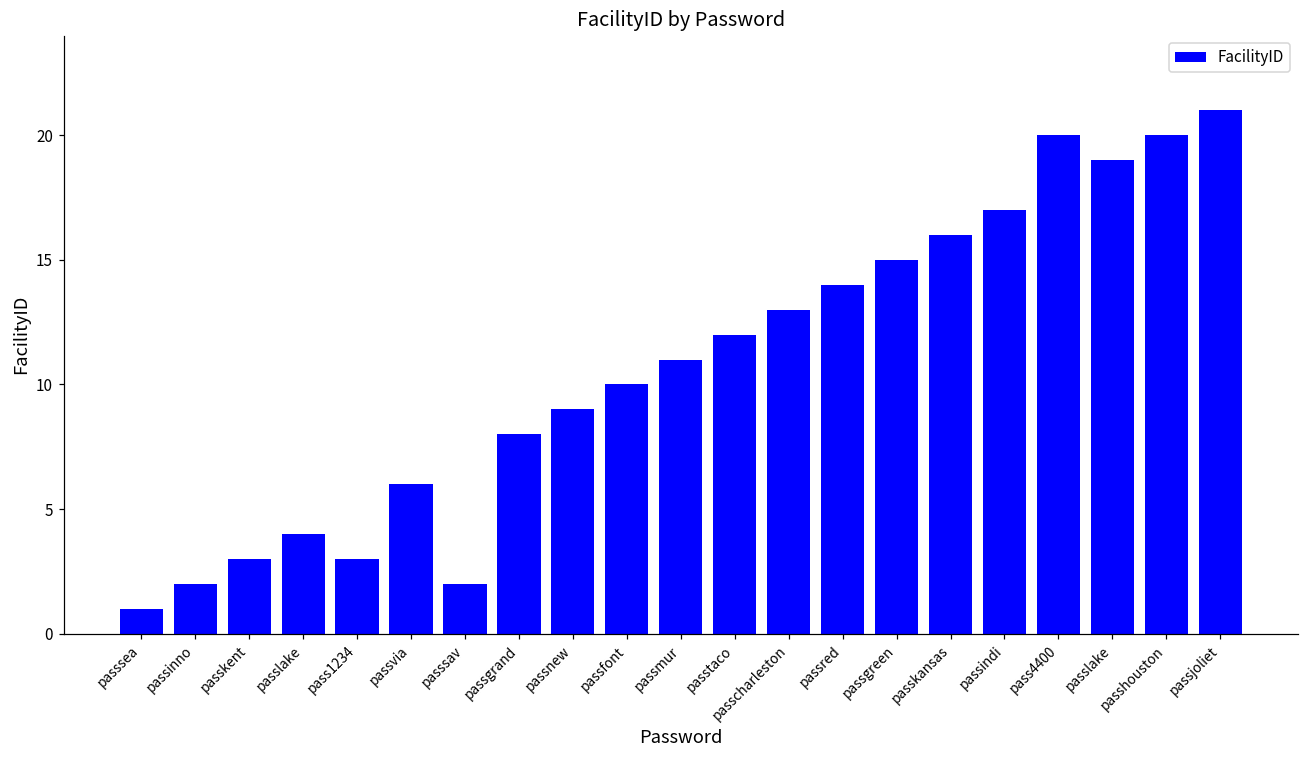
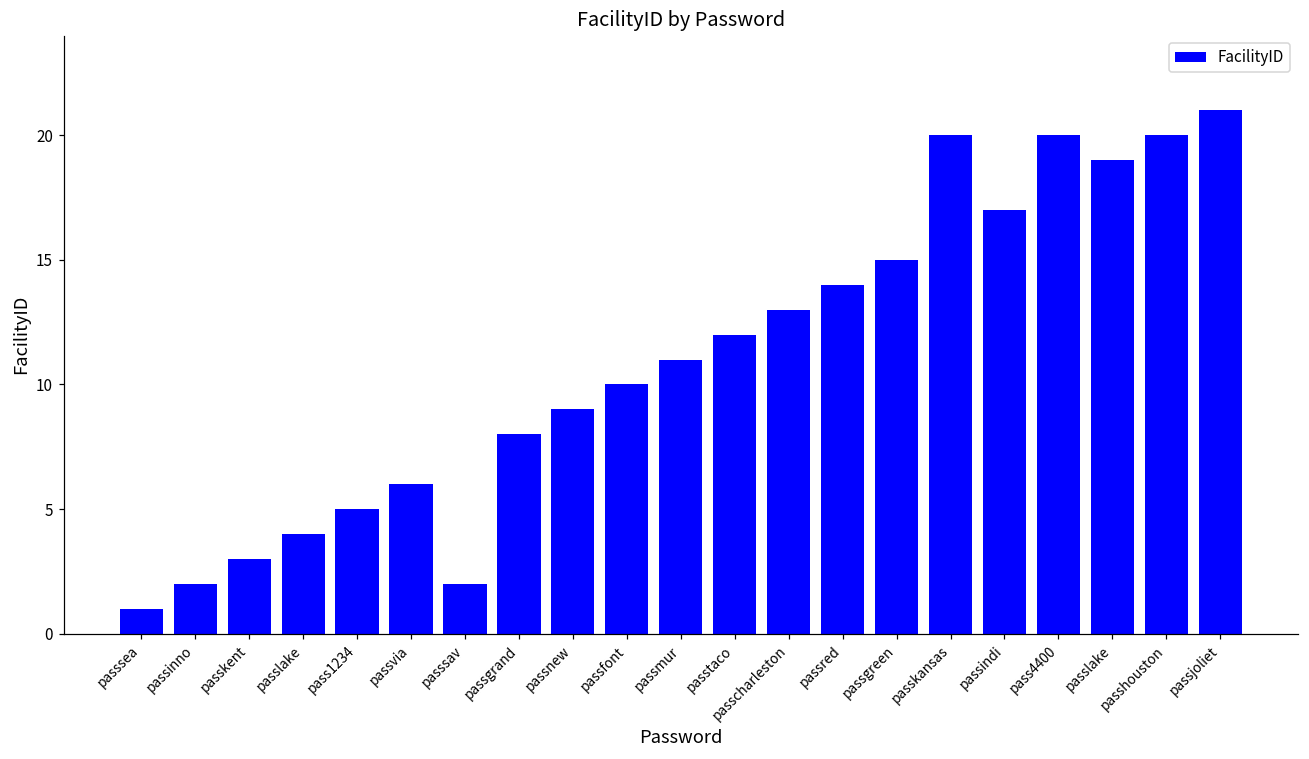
pass1234: 3 -> 5
passkansas: 16 -> 20
